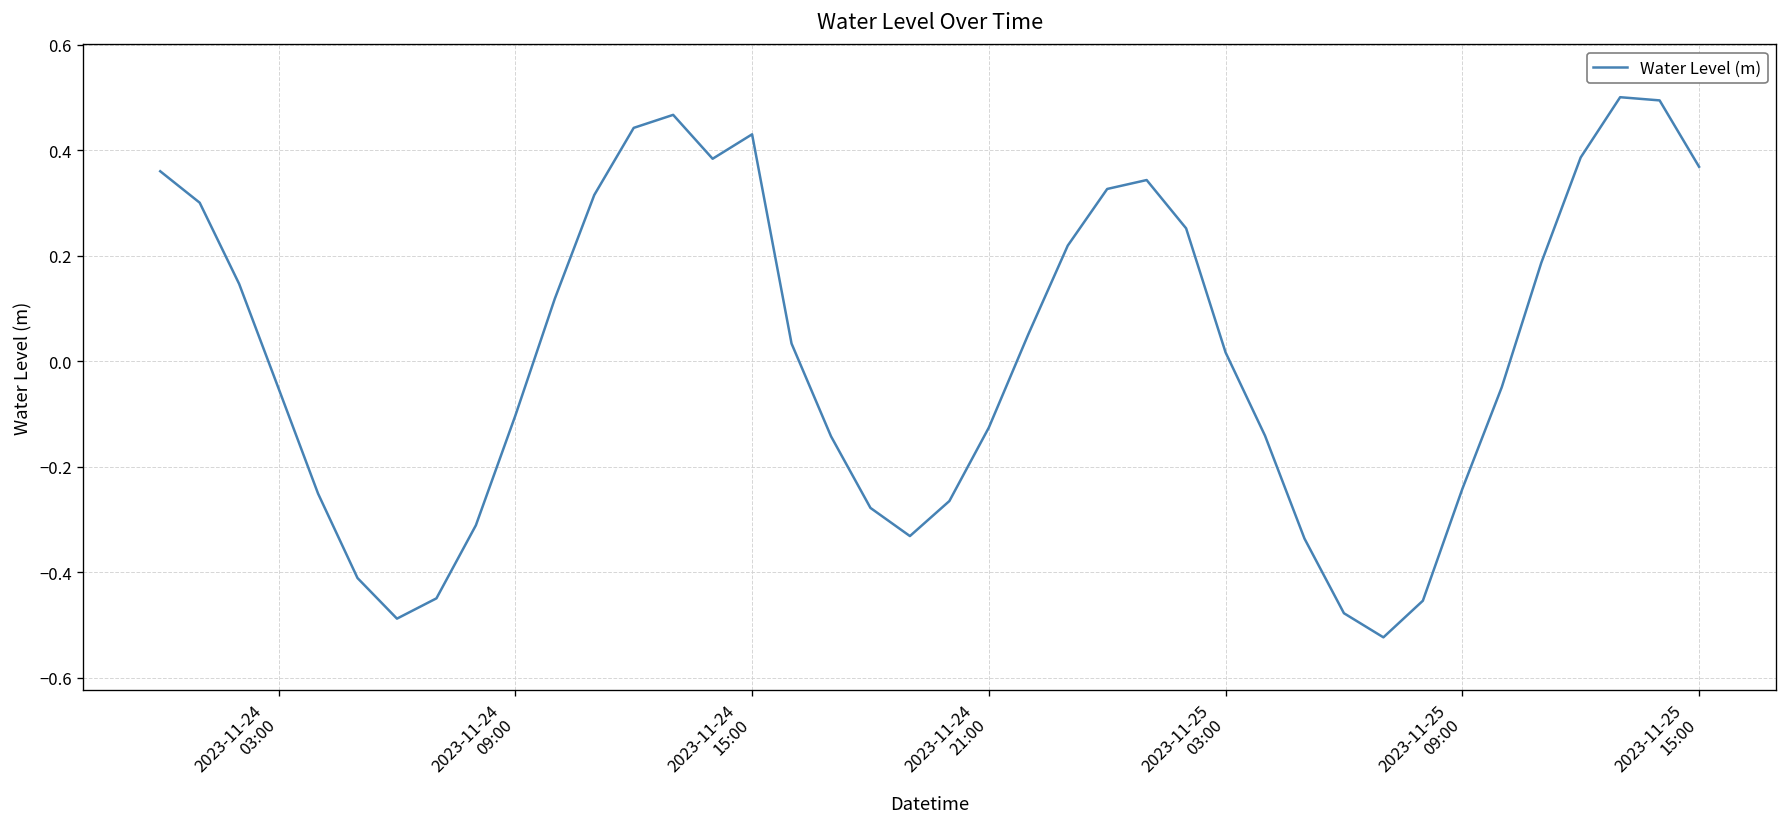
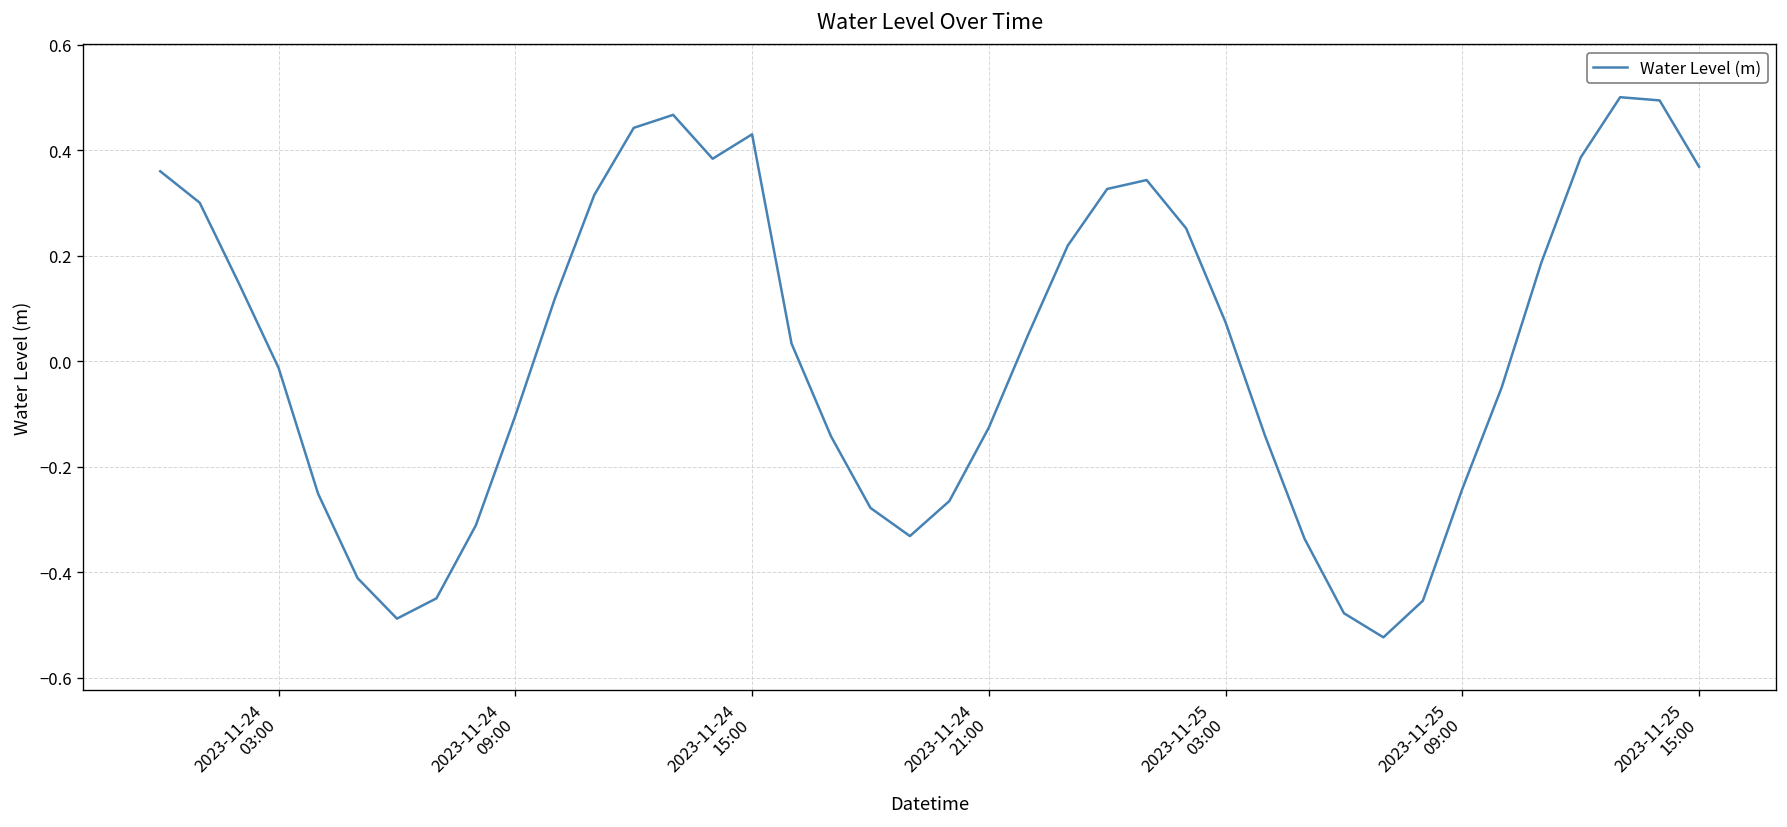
2023-11-24 03:00: -0.05 -> -0.01
2023-11-25 03:00: 0.02 -> 0.07
